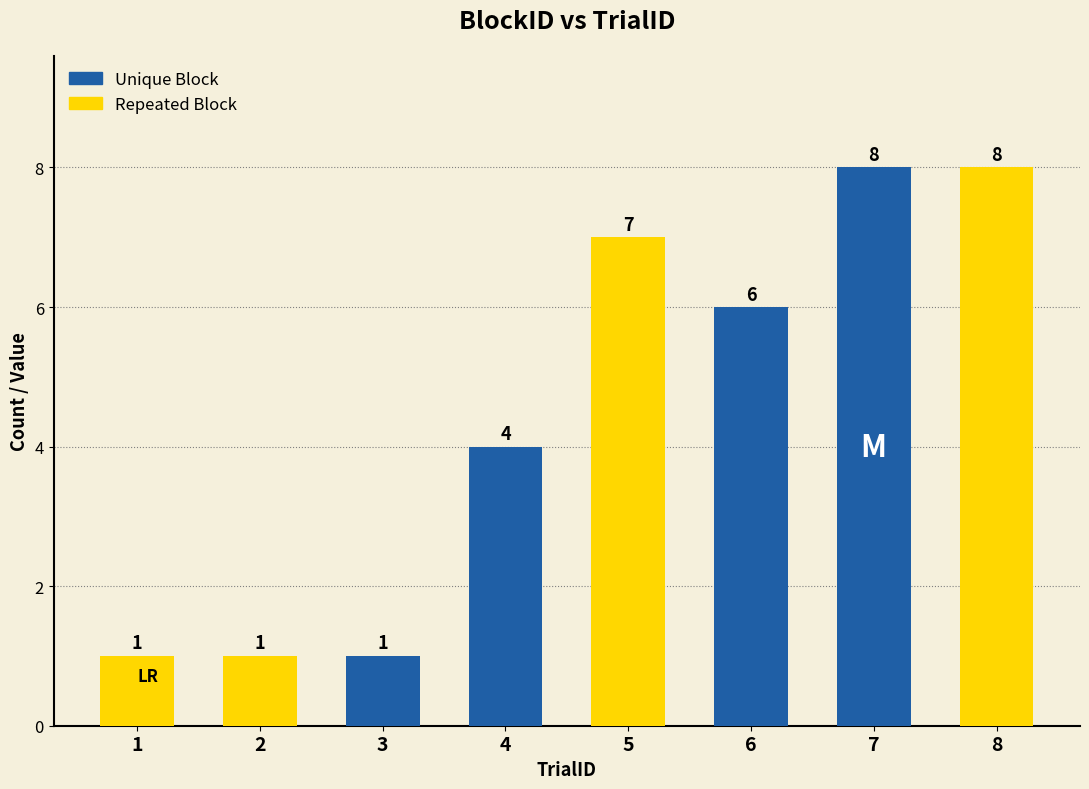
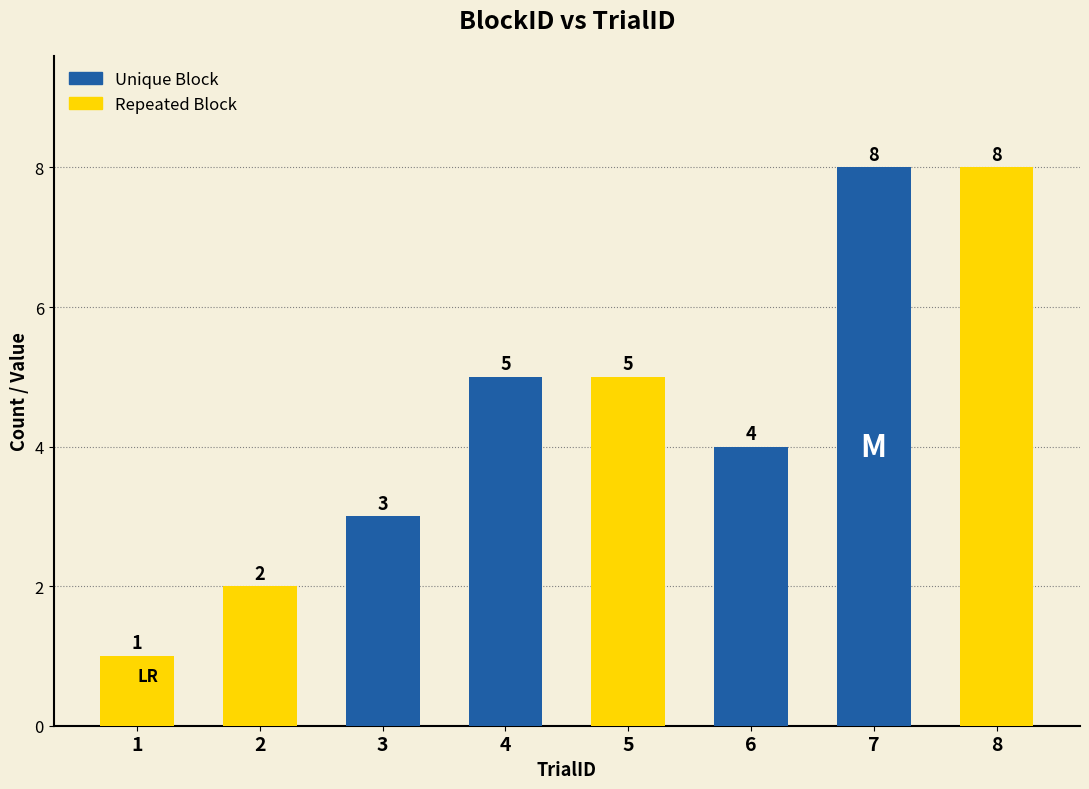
2: 1 -> 2
3: 1 -> 3
4: 4 -> 5
5: 7 -> 5
6: 6 -> 4
